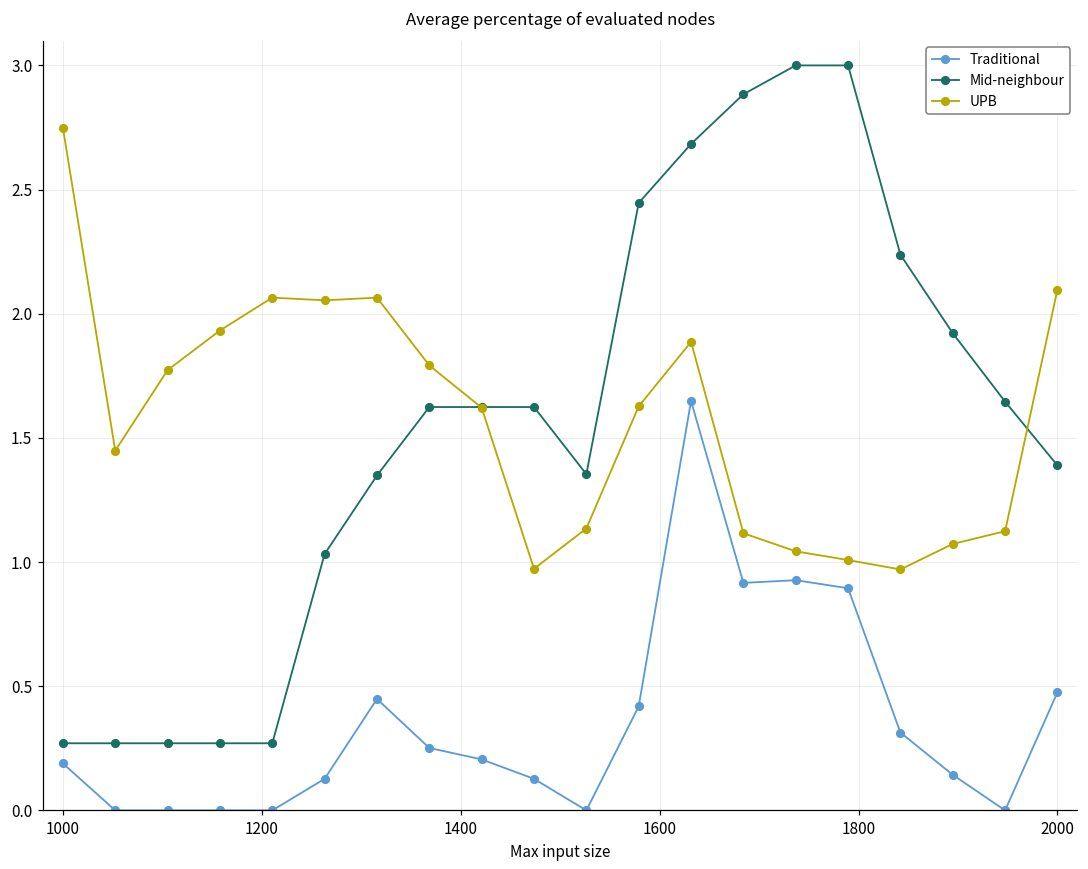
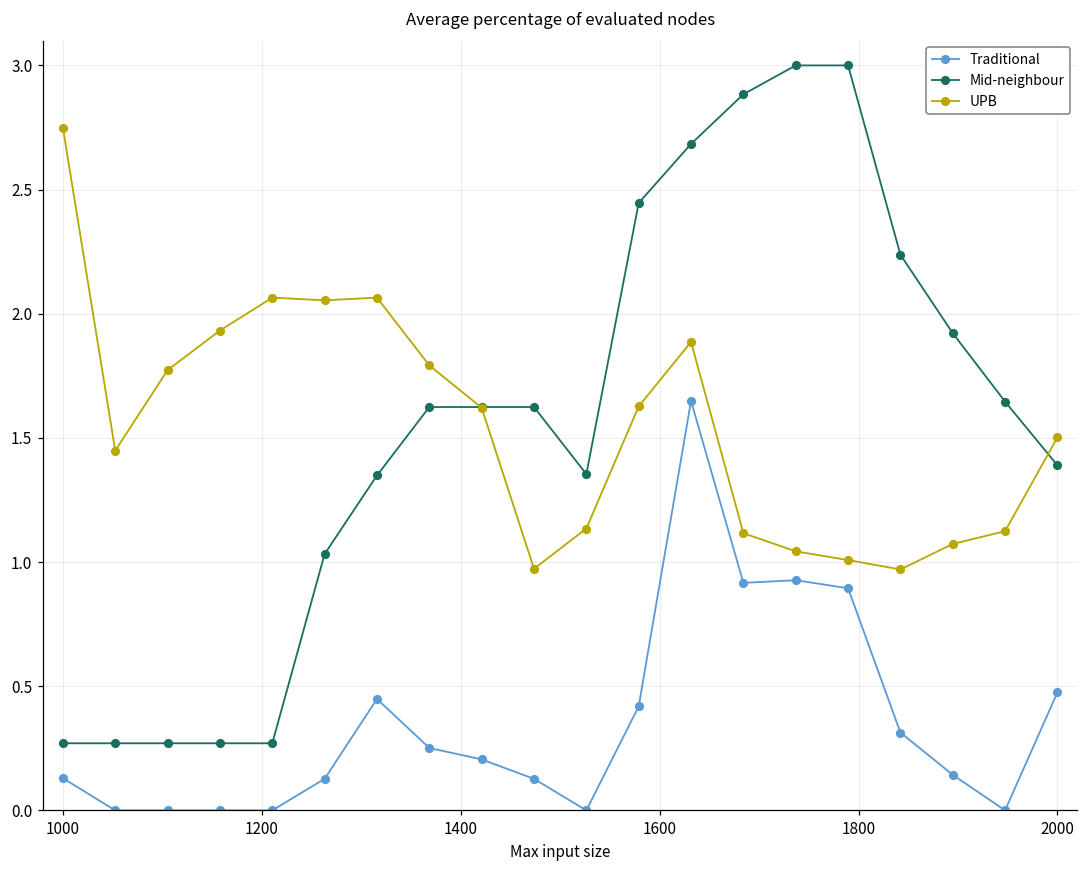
Traditional, 1000: 0.19 -> 0.13
UPB, 2000: 2.10 -> 1.50
